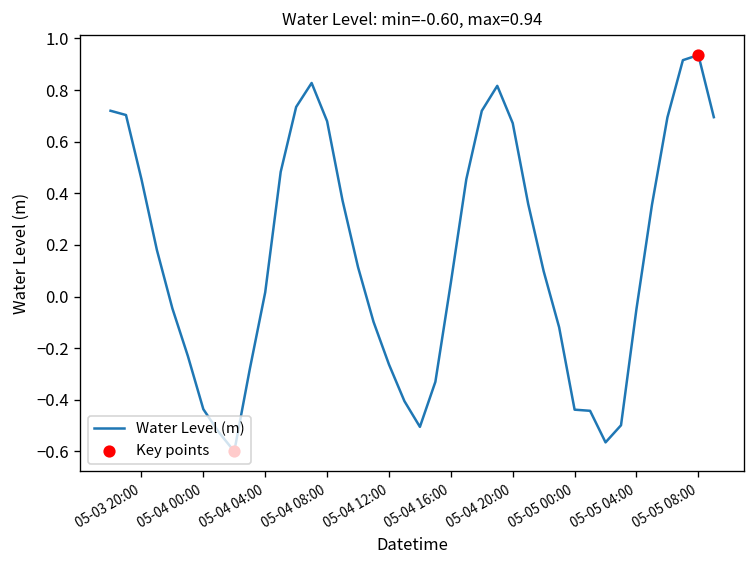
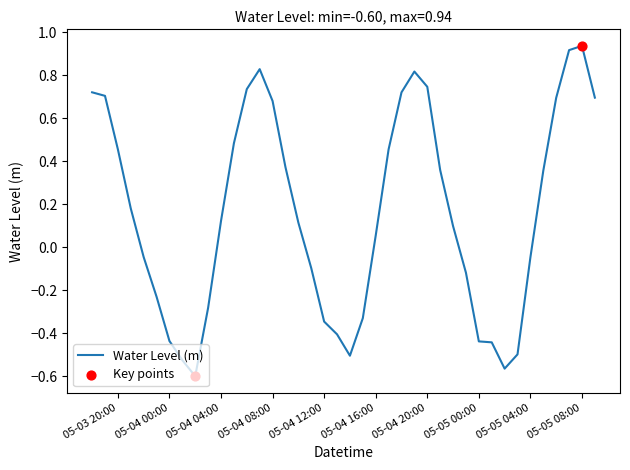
Water Level (m), 05-04 04:00: 0.02 -> 0.12
Water Level (m), 05-04 12:00: -0.26 -> -0.35
Water Level (m), 05-04 20:00: 0.67 -> 0.75
